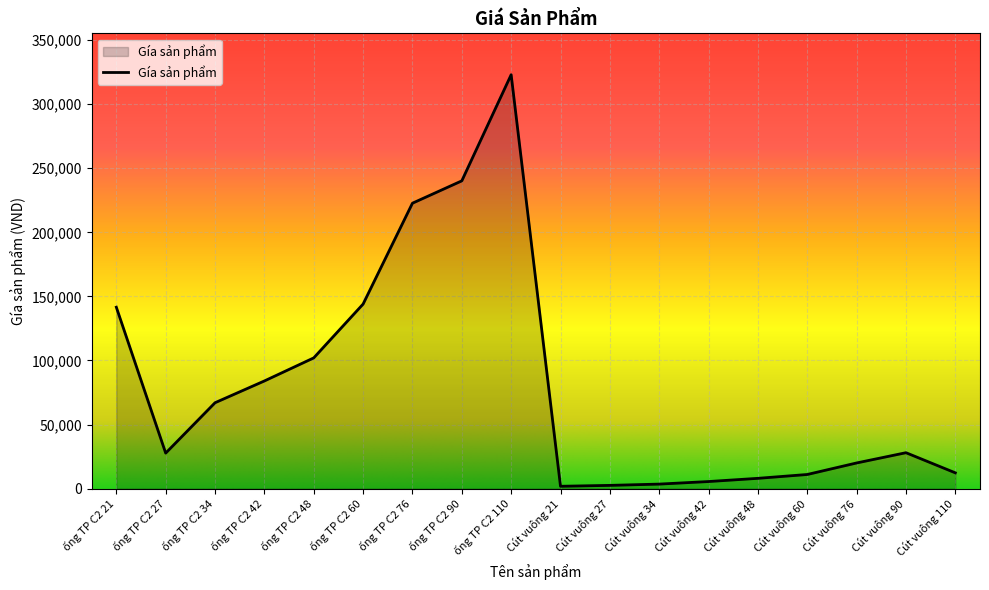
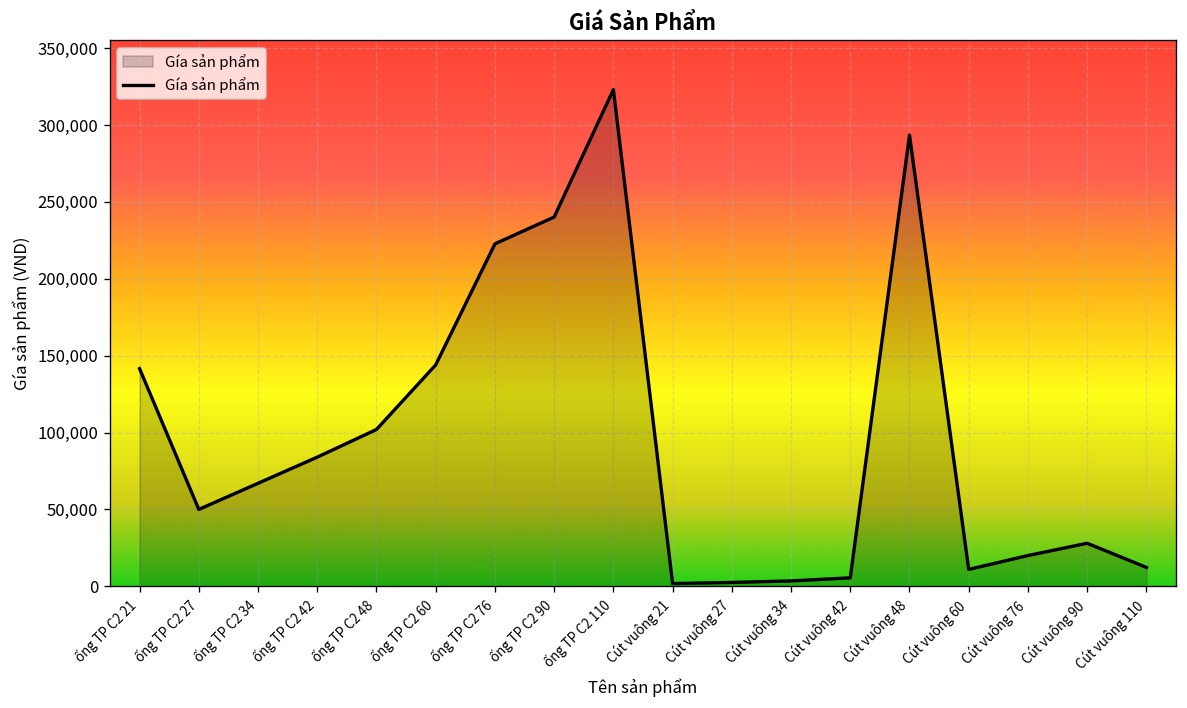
ống TP C2 27: 28,000 -> 50,000
Cút vuông 48: 8,000 -> 293,000
